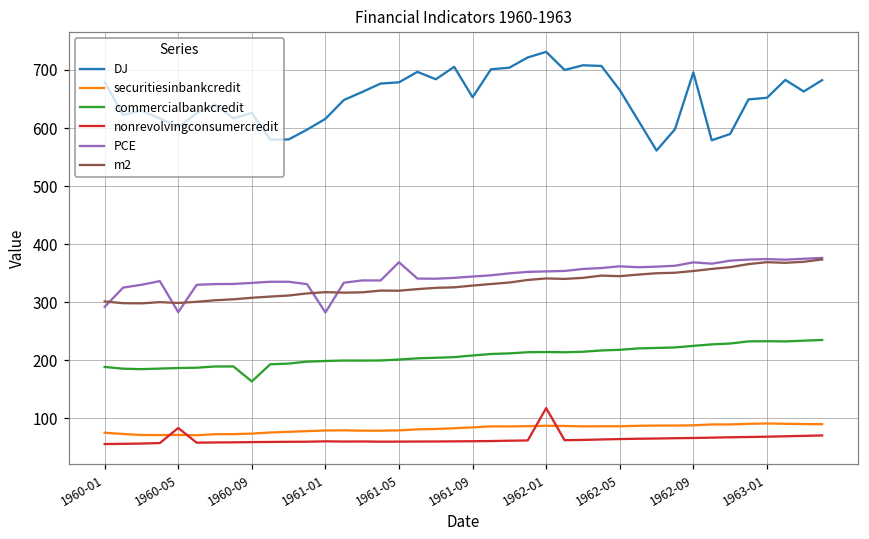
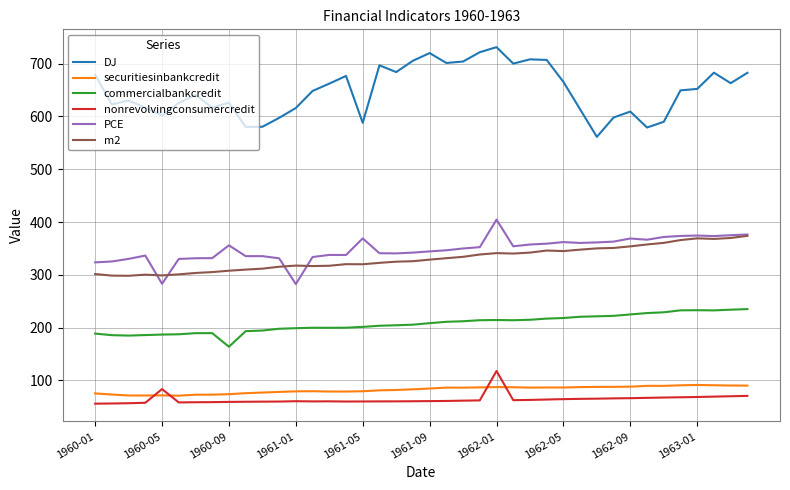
PCE, 1960-01: 290 -> 320
PCE, 1960-09: 330 -> 360
DJ, 1961-05: 680 -> 590
DJ, 1961-09: 650 -> 720
PCE, 1962-01: 350 -> 400
DJ, 1962-09: 700 -> 610
